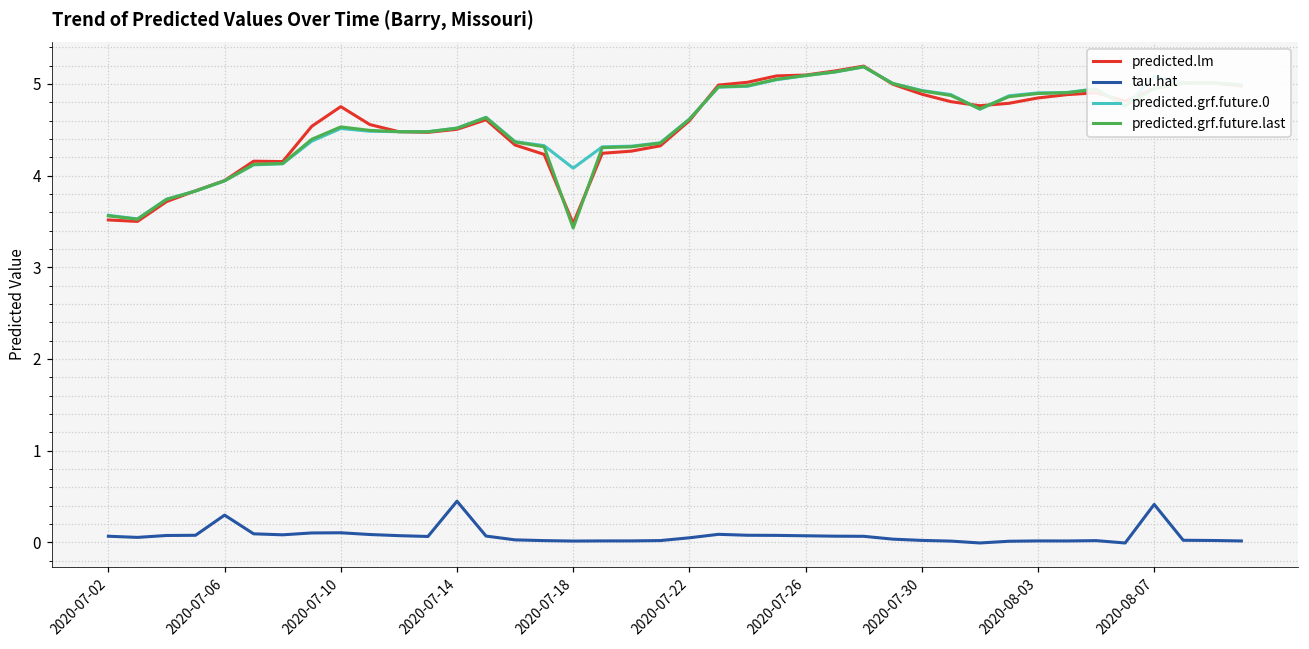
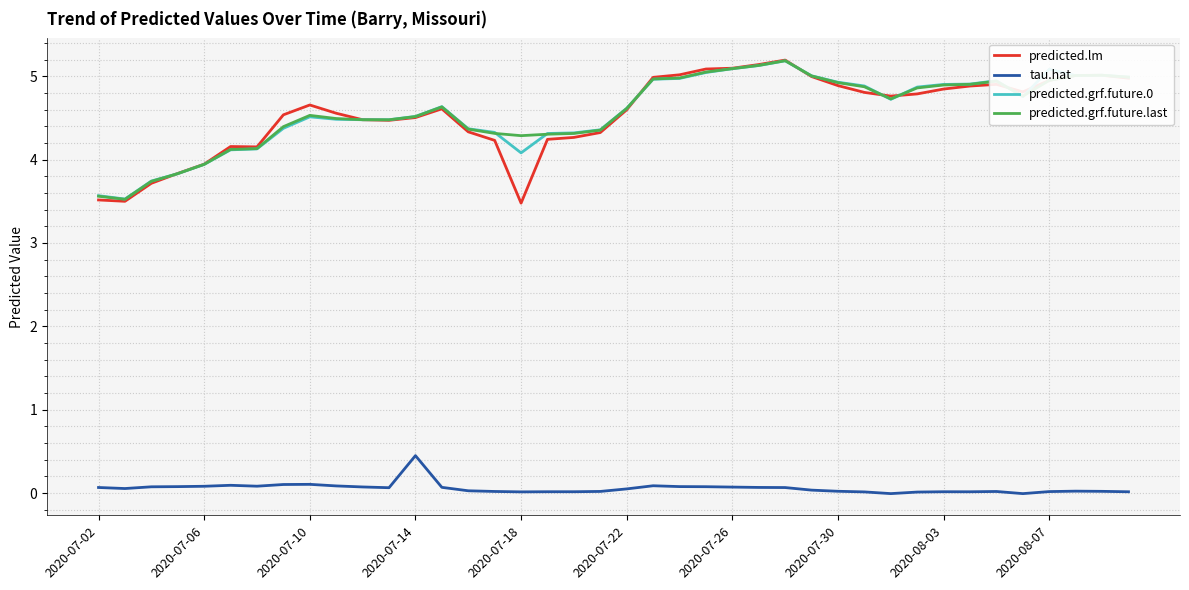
tau.hat, 2020-07-06: 0.3 -> 0.1
predicted.lm, 2020-07-10: 4.8 -> 4.7
predicted.grf.future.last, 2020-07-18: 3.4 -> 4.3
tau.hat, 2020-08-07: 0.4 -> 0.0
